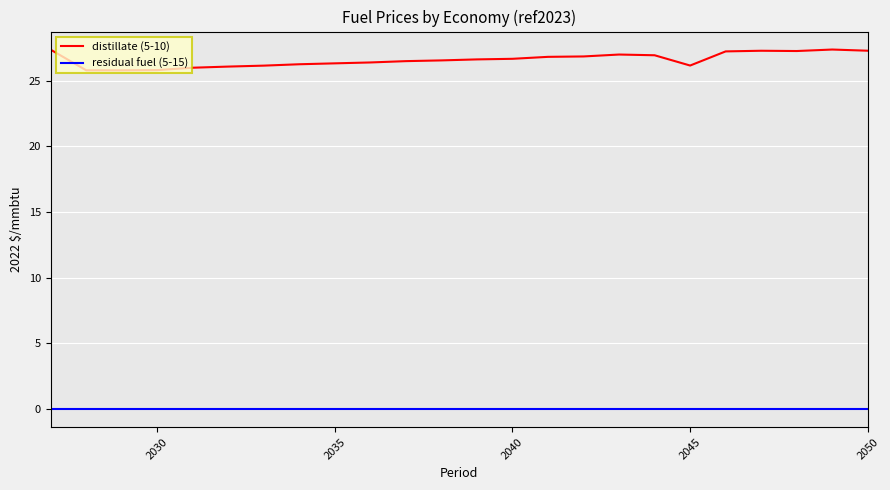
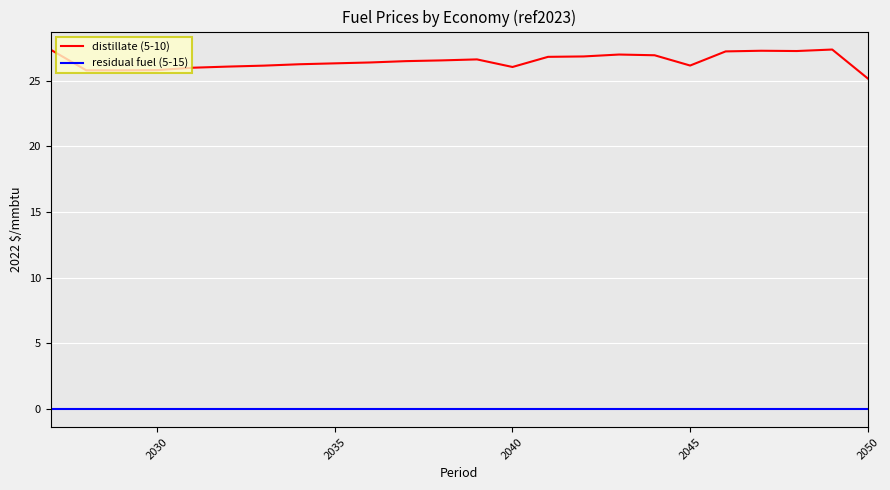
distillate (5-10), 2040: 26.7 -> 26.0
distillate (5-10), 2050: 27.3 -> 25.2
